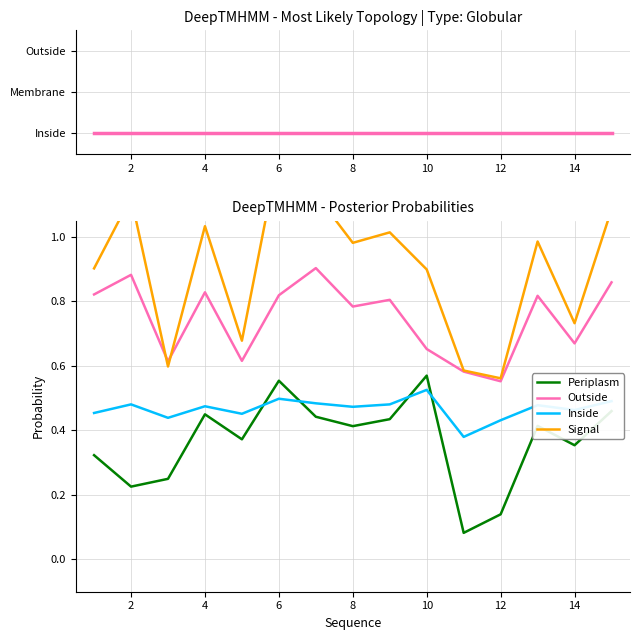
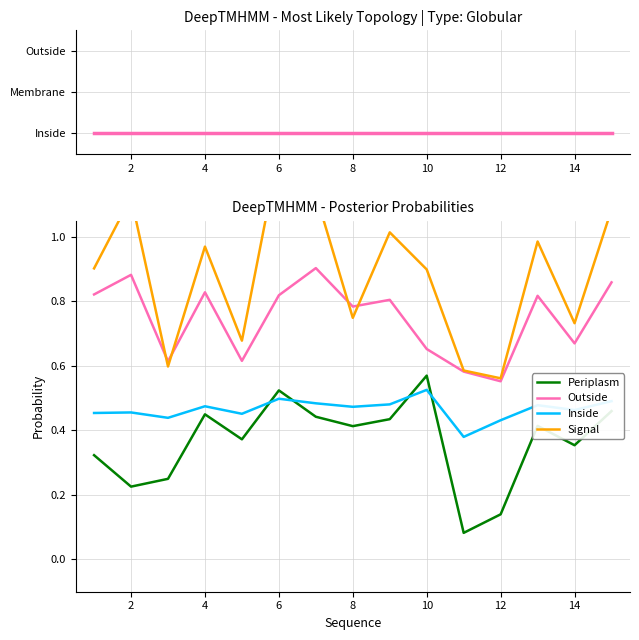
DeepTMHMM - Posterior Probabilities, Inside, 2: 0.48 -> 0.46
DeepTMHMM - Posterior Probabilities, Signal, 4: 1.03 -> 0.97
DeepTMHMM - Posterior Probabilities, Periplasm, 6: 0.55 -> 0.52
DeepTMHMM - Posterior Probabilities, Signal, 8: 0.98 -> 0.75
